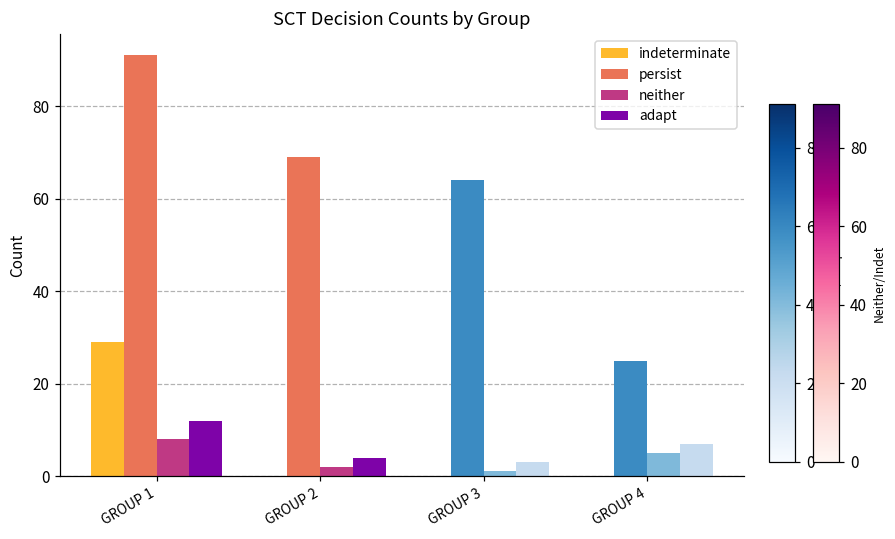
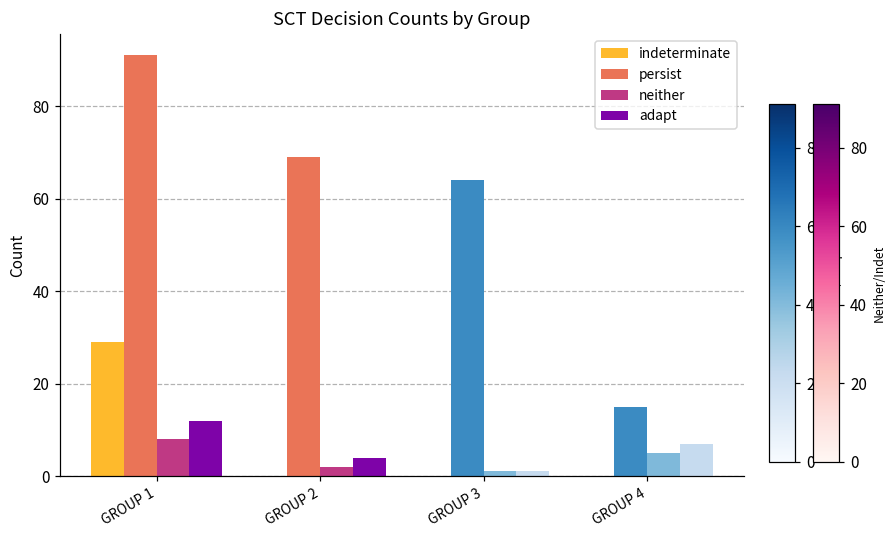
adapt, GROUP 3: 3 -> 1
persist, GROUP 4: 25 -> 15
